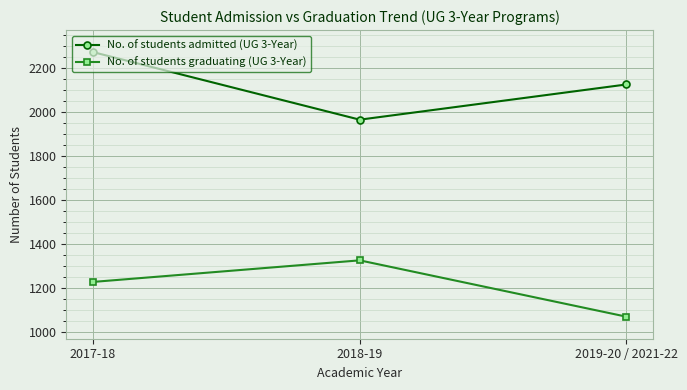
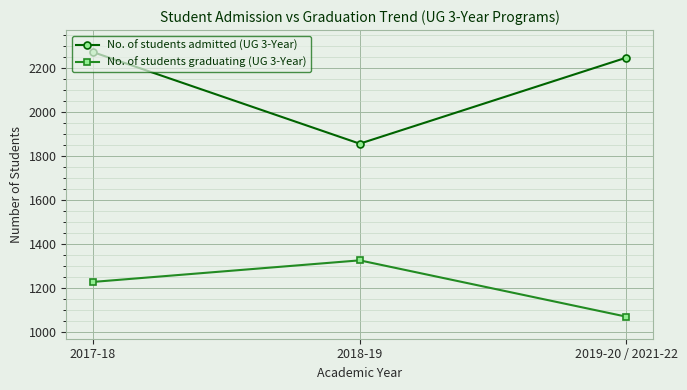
No. of students admitted (UG 3-Year), 2018-19: 1970 -> 1860
No. of students admitted (UG 3-Year), 2019-20 / 2021-22: 2130 -> 2250
